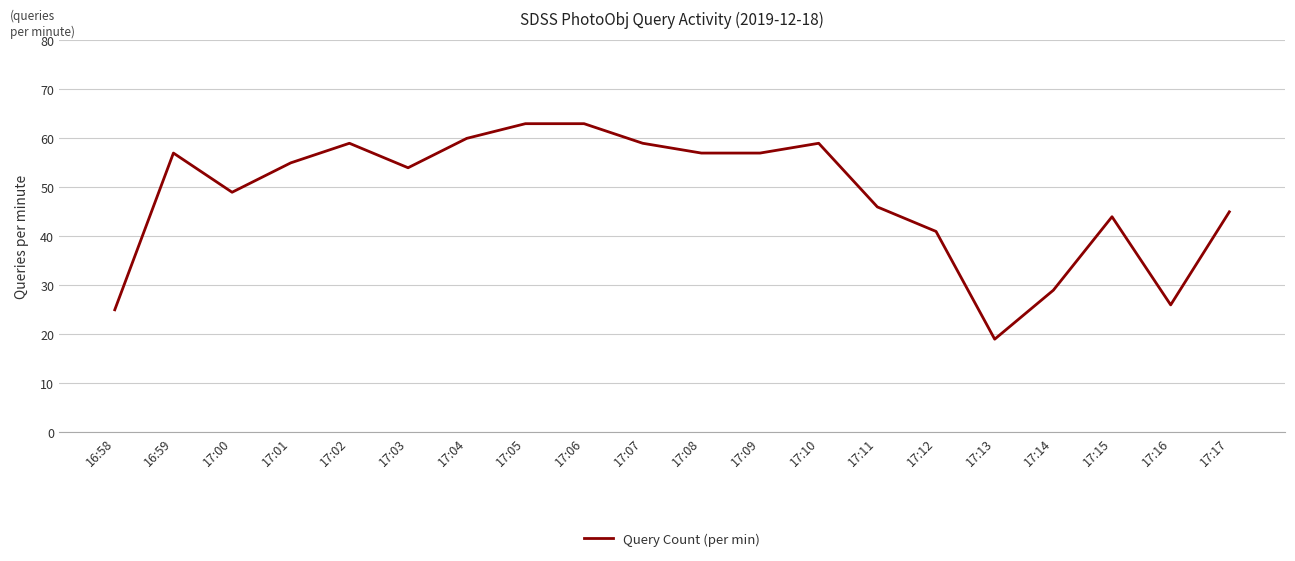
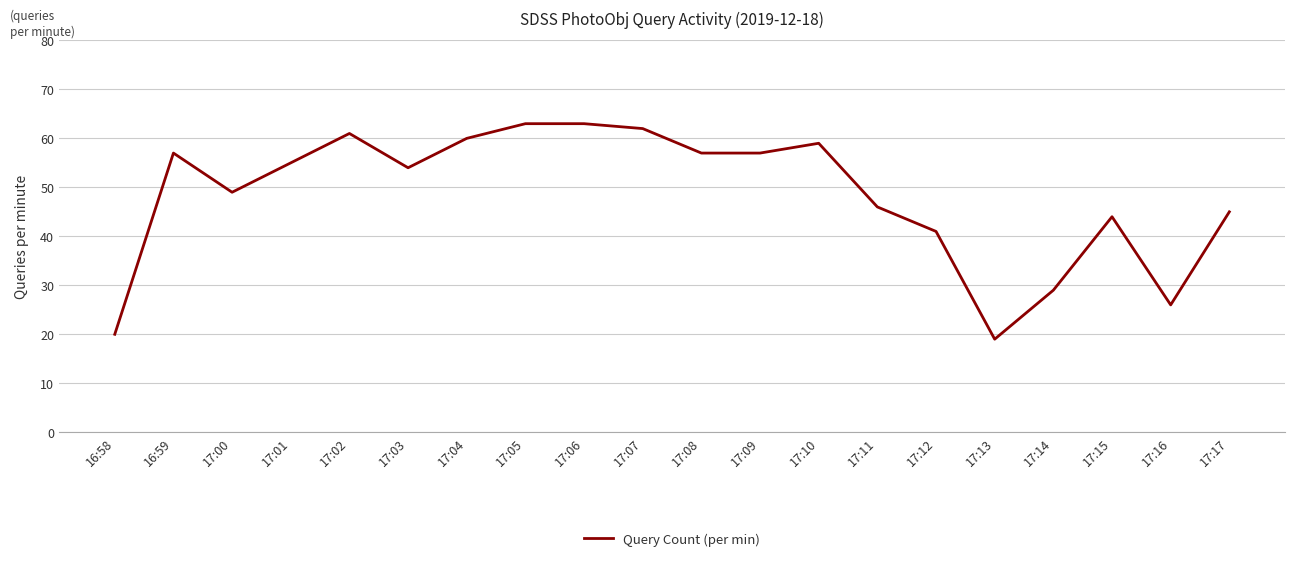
16:58: 25 -> 20
17:02: 59 -> 61
17:07: 59 -> 62
